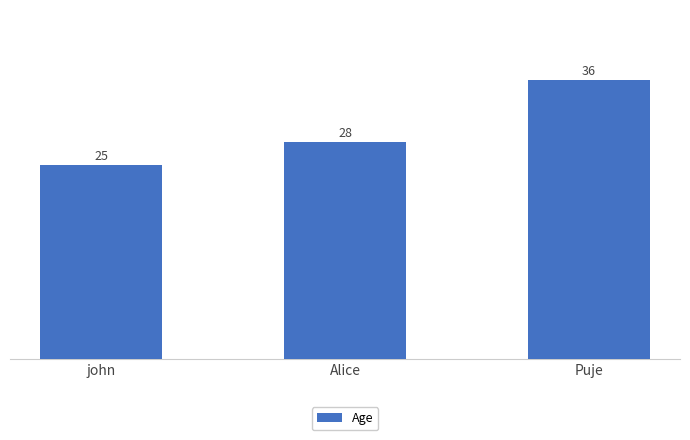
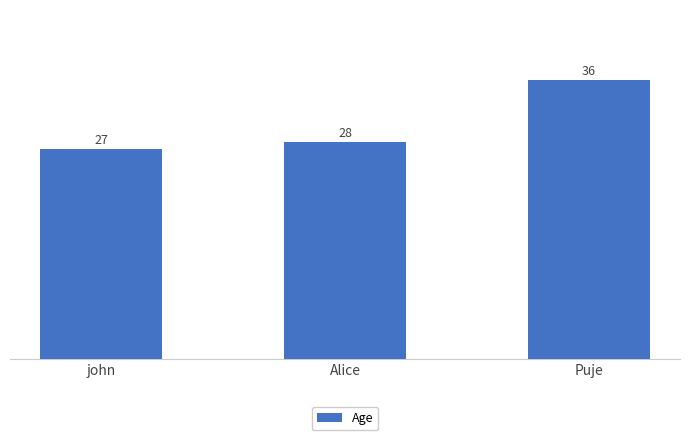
john: 25 -> 27
